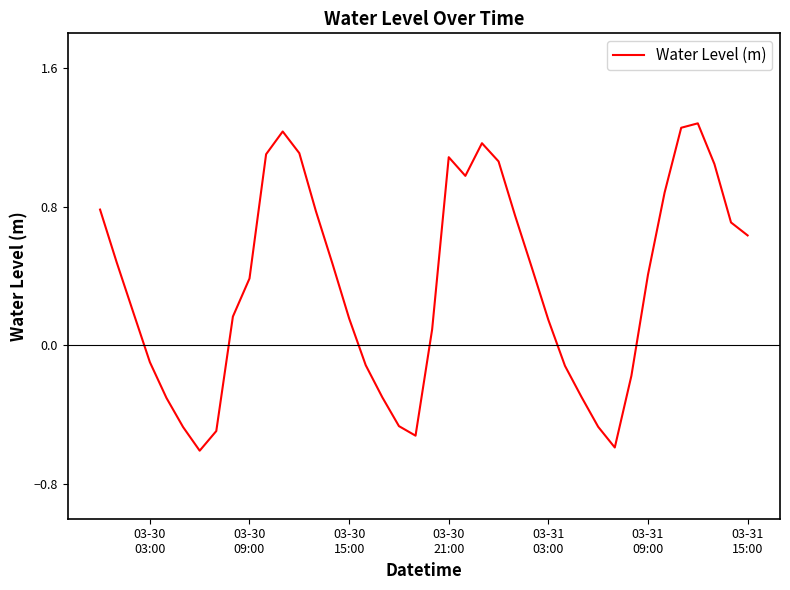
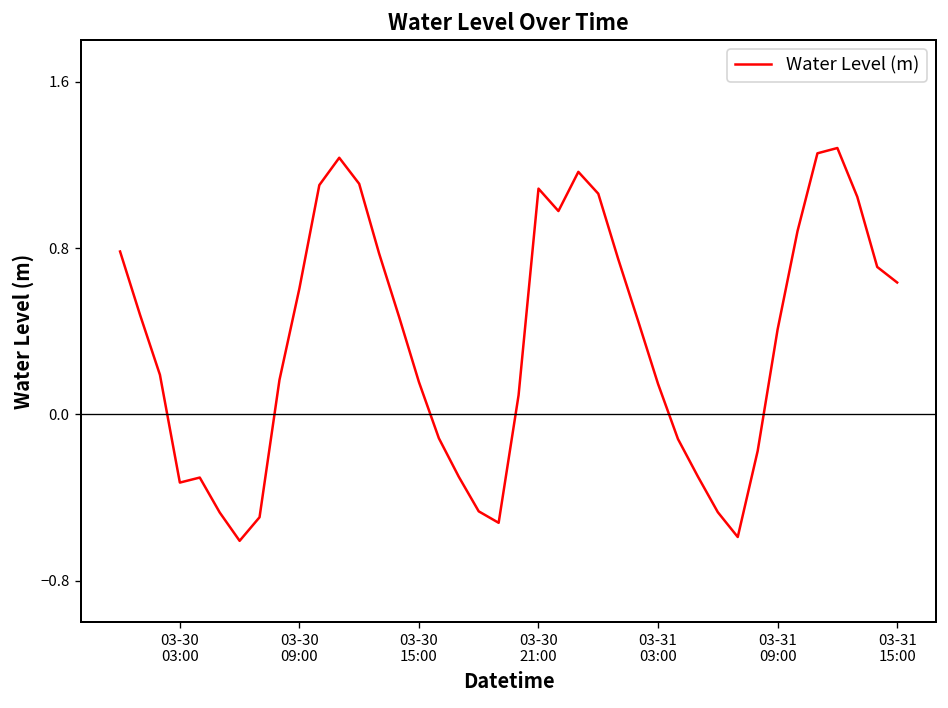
03-30 03:00: -0.10 -> -0.33
03-30 09:00: 0.39 -> 0.61
